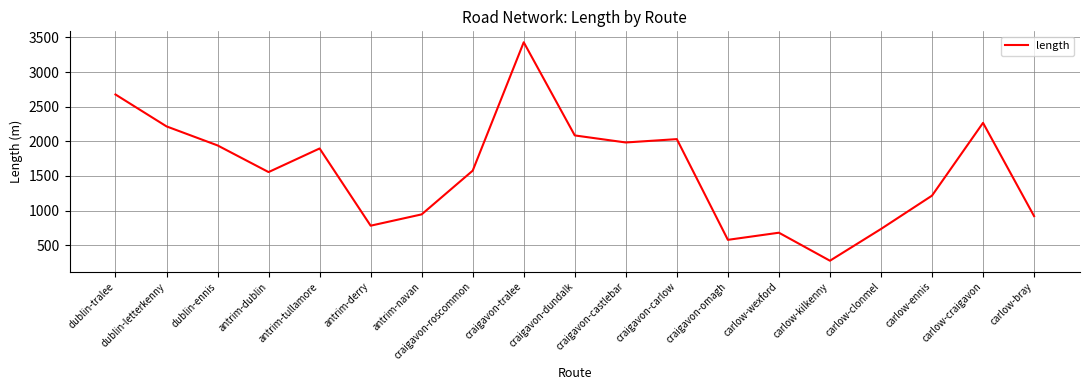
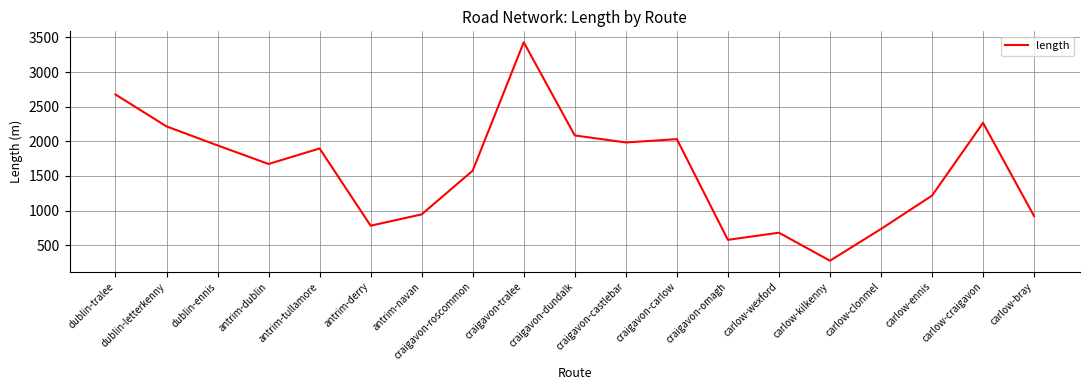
antrim-dublin: 1600 -> 1700
